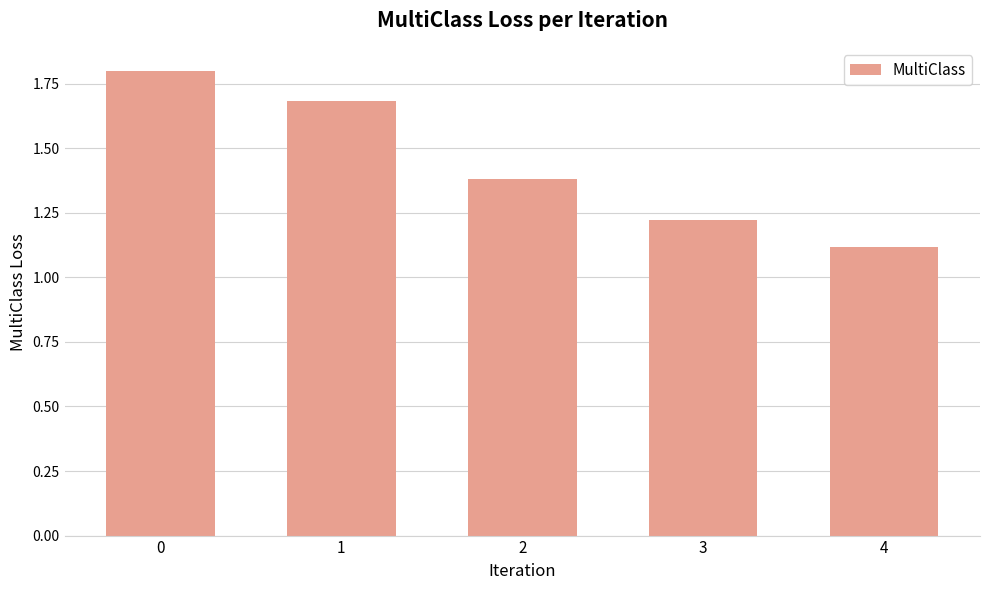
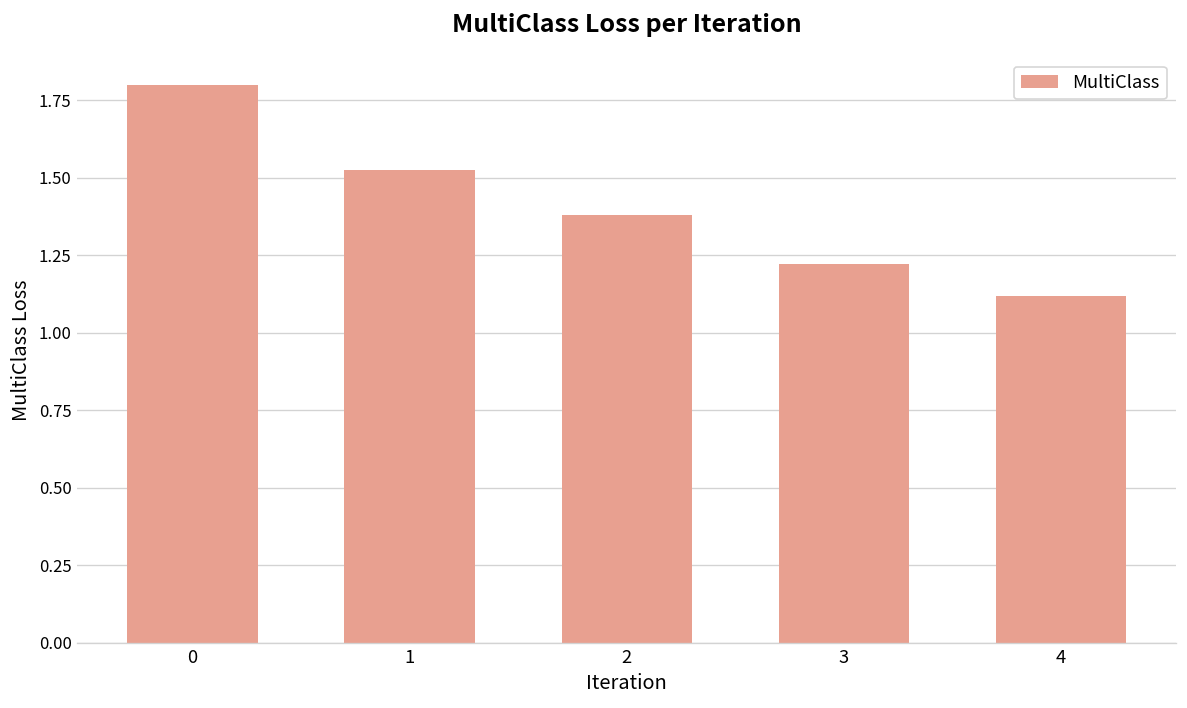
1: 1.68 -> 1.53
